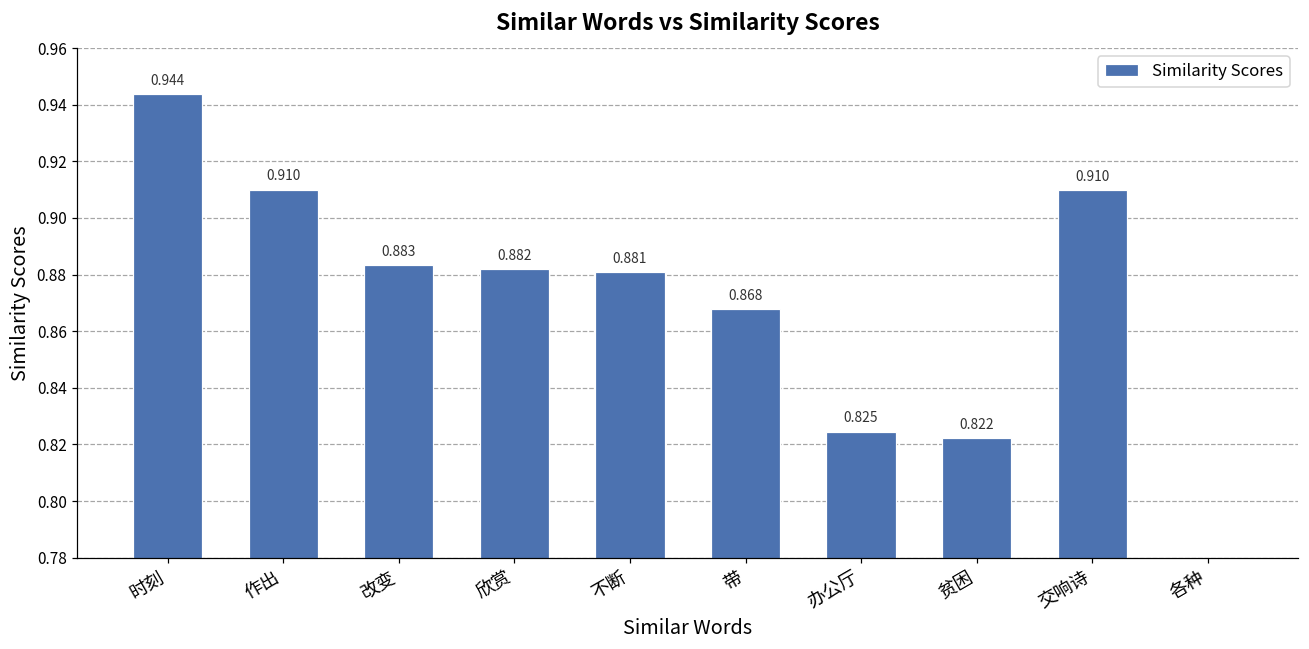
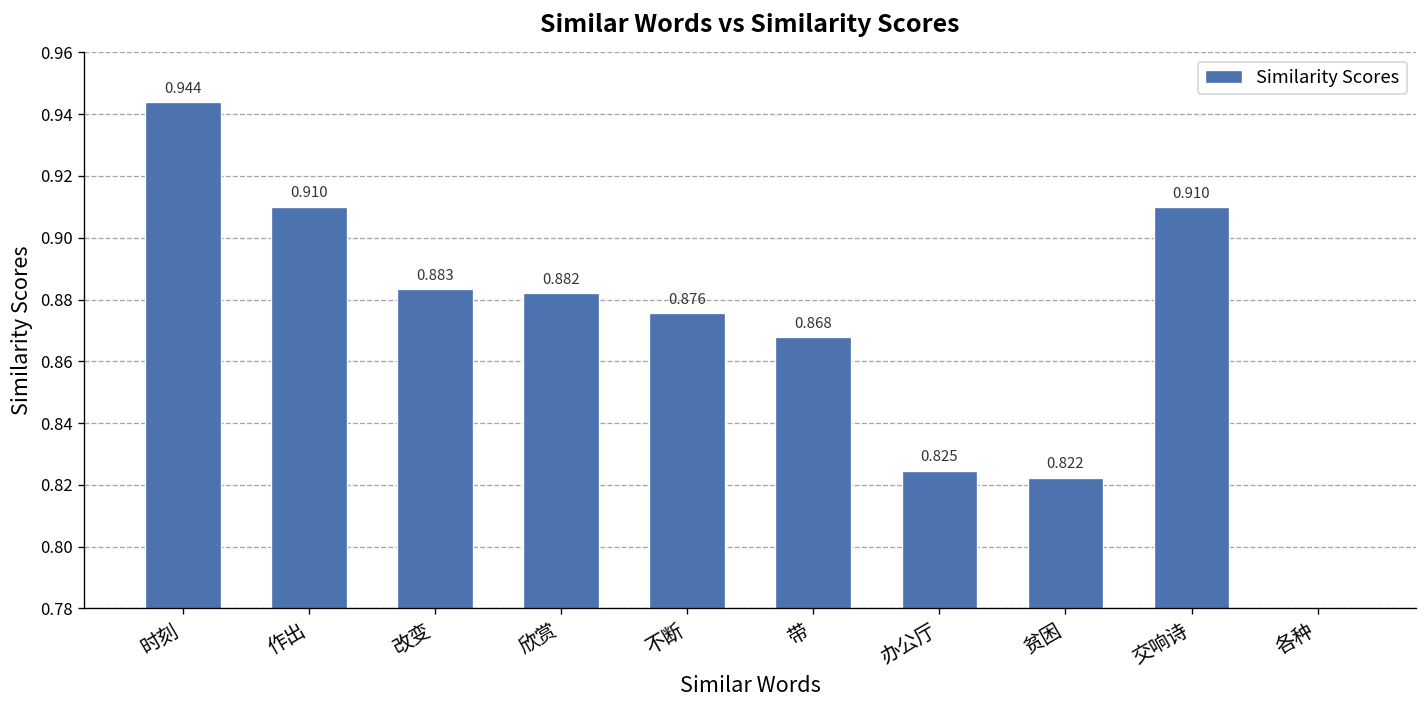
不断: 0.881 -> 0.876
